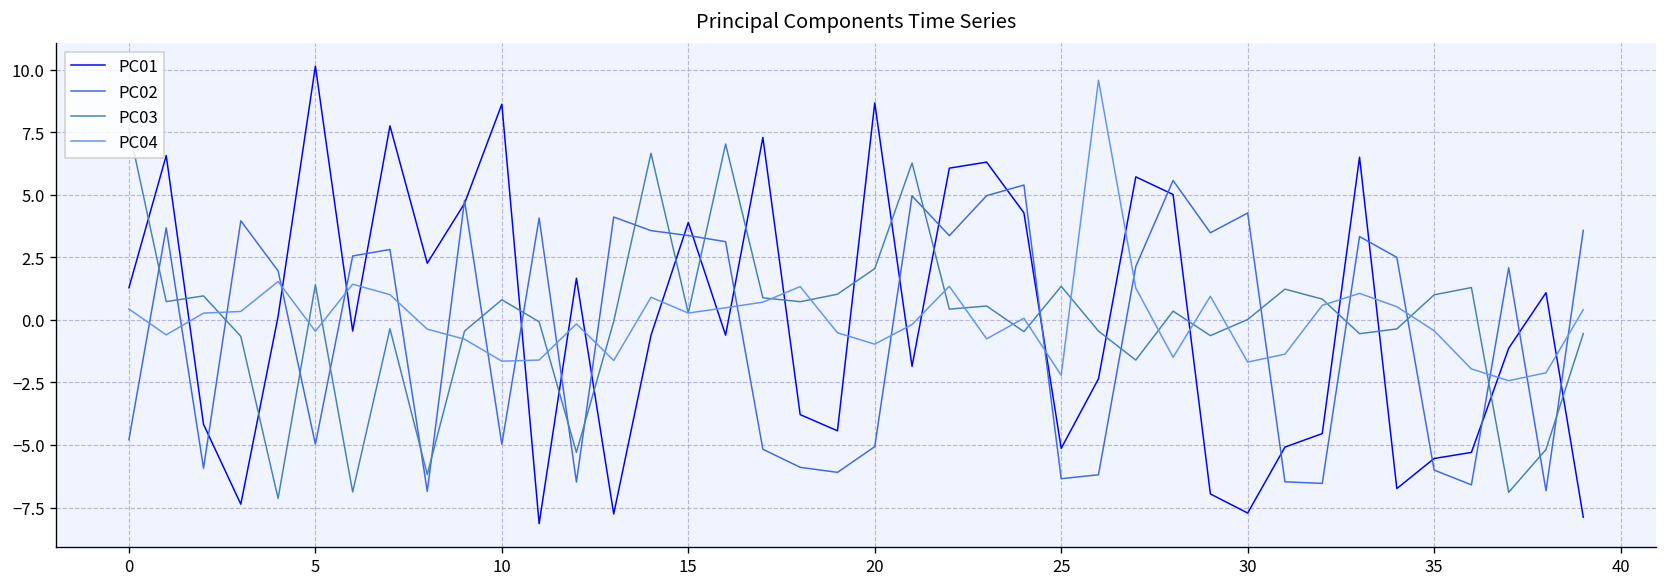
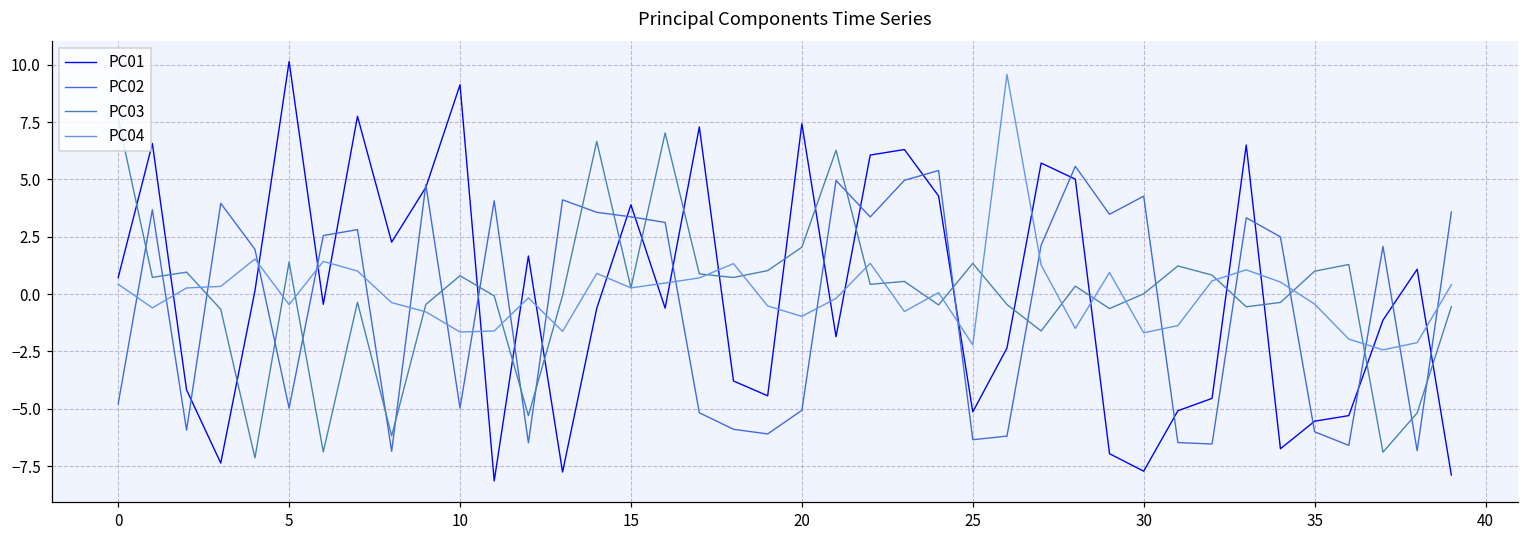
PC01, 0: 1.3 -> 0.7
PC01, 10: 8.6 -> 9.1
PC01, 20: 8.7 -> 7.4
